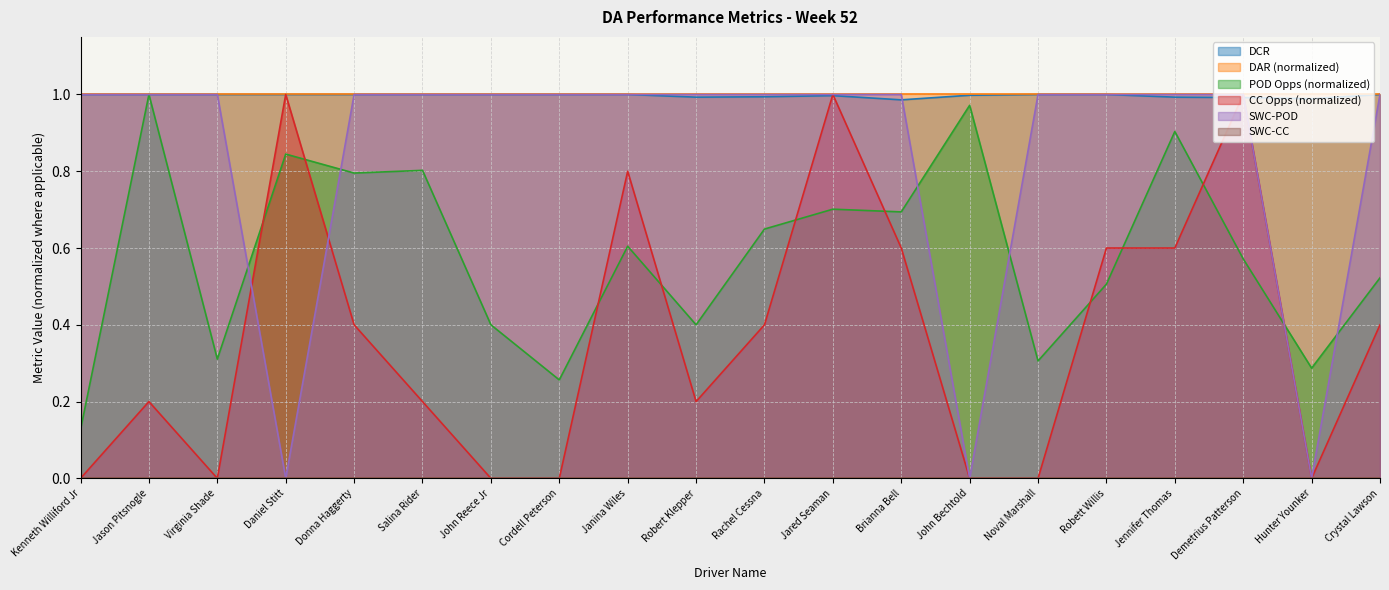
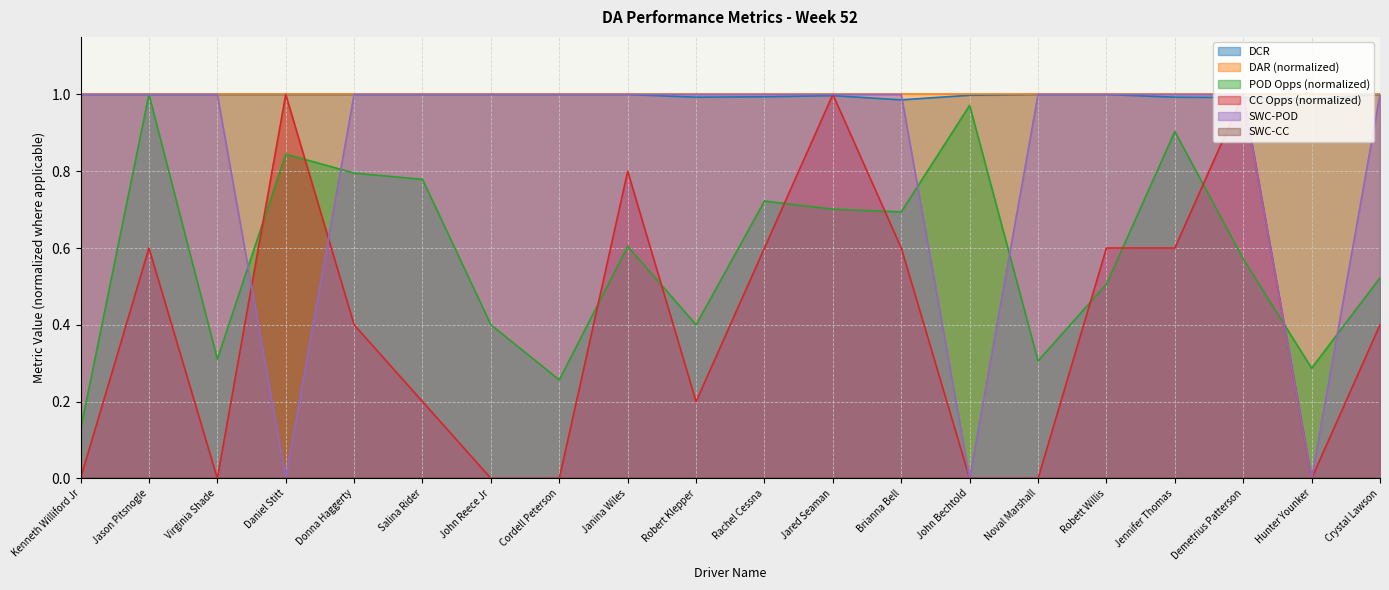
CC Opps (normalized), Jason Pitsnogle: 0.20 -> 0.60
POD Opps (normalized), Salina Rider: 0.80 -> 0.78
POD Opps (normalized), Rachel Cessna: 0.65 -> 0.72
CC Opps (normalized), Rachel Cessna: 0.40 -> 0.60
